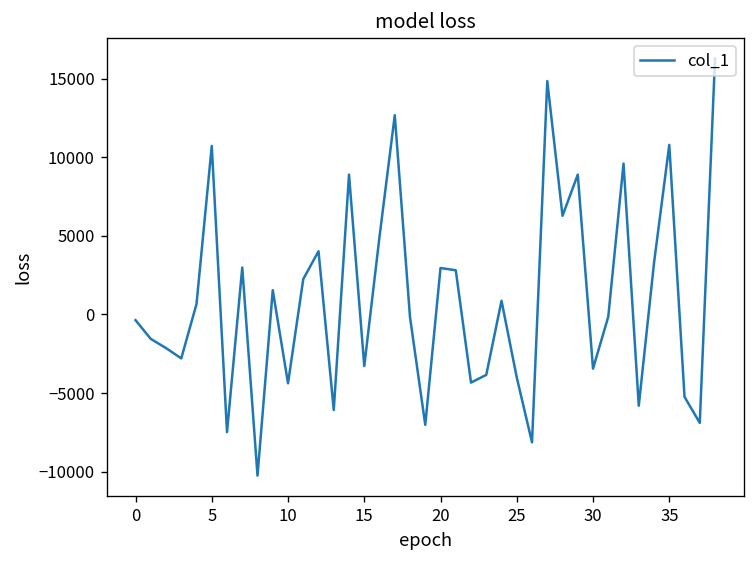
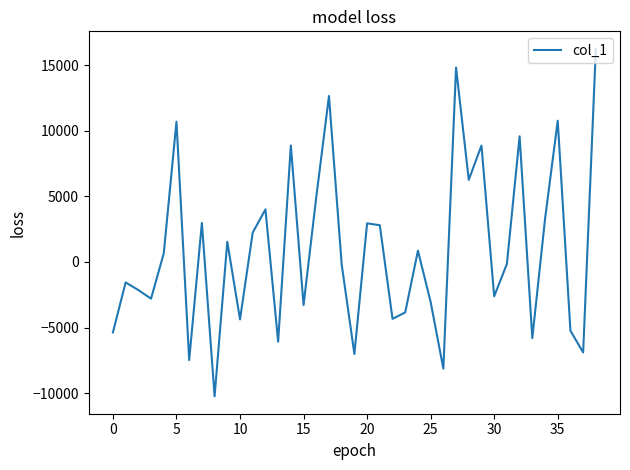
0: -400 -> -5400
25: -4000 -> -3100
30: -3500 -> -2600
